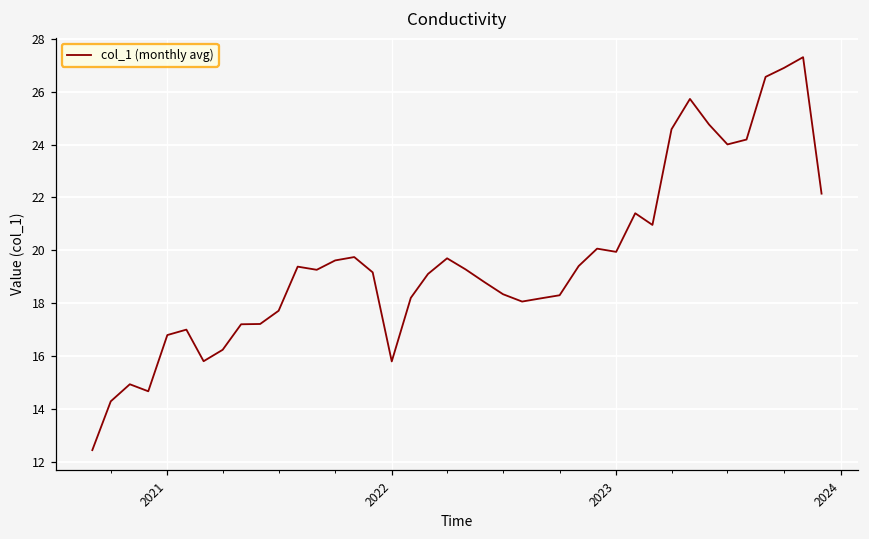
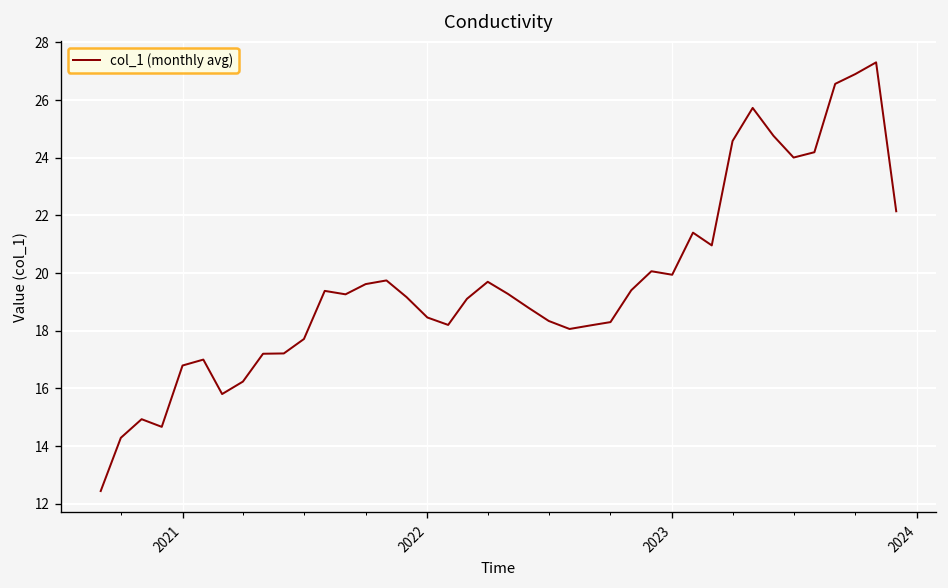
2022: 15.8 -> 18.5
